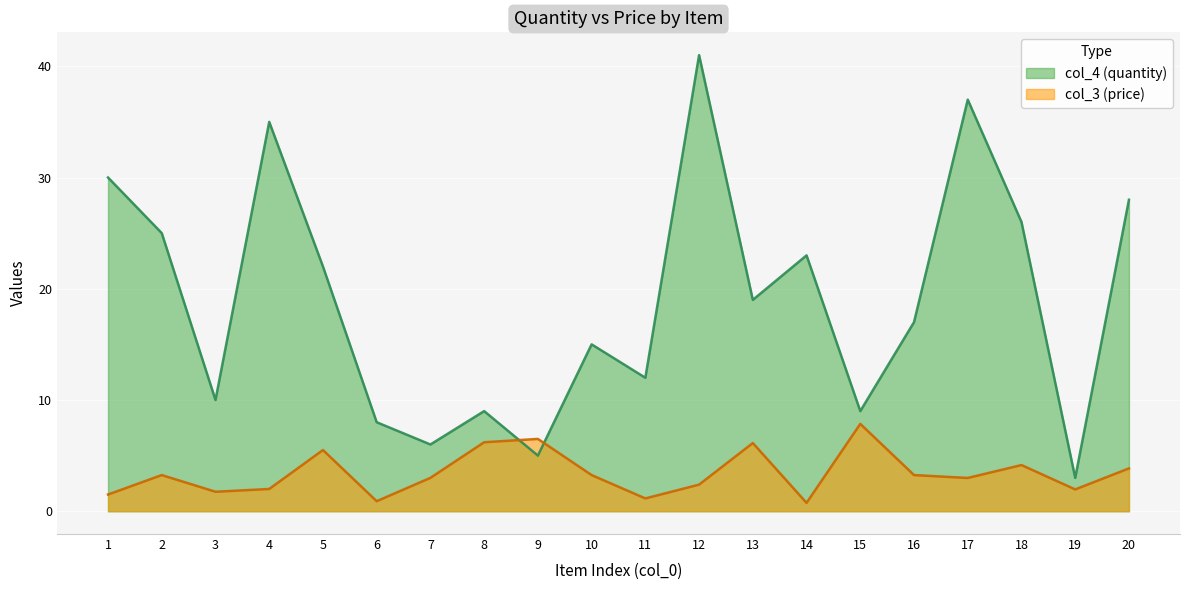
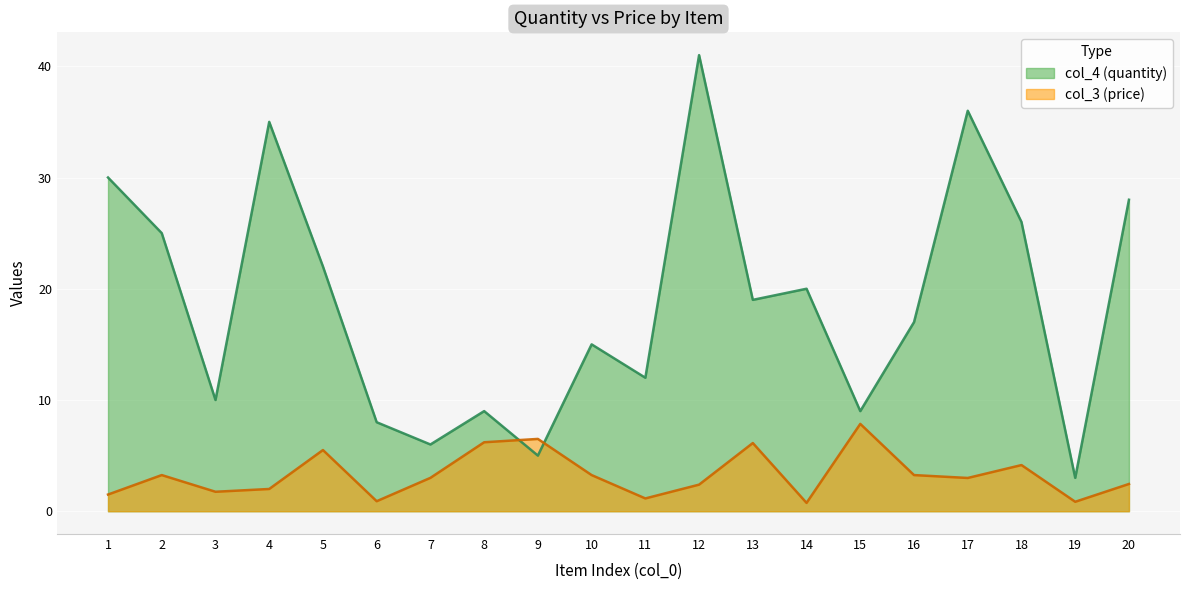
col_4 (quantity), 14: 23 -> 20
col_4 (quantity), 17: 37 -> 36
col_3 (price), 19: 2.0 -> 0.9
col_3 (price), 20: 3.9 -> 2.5
